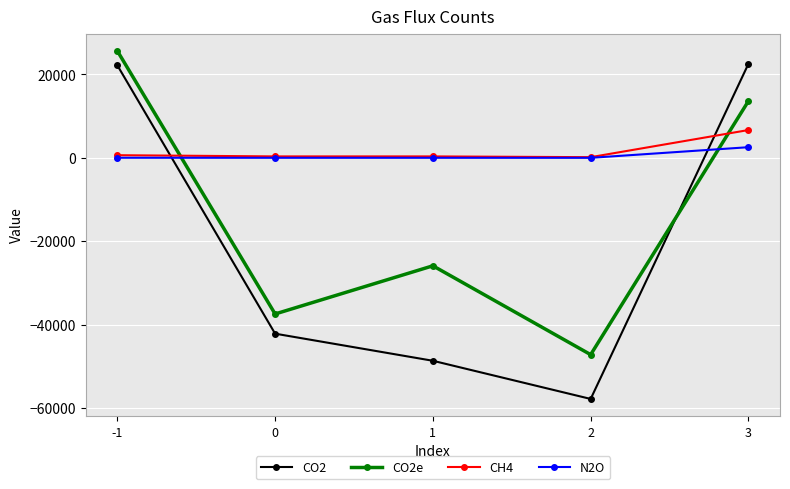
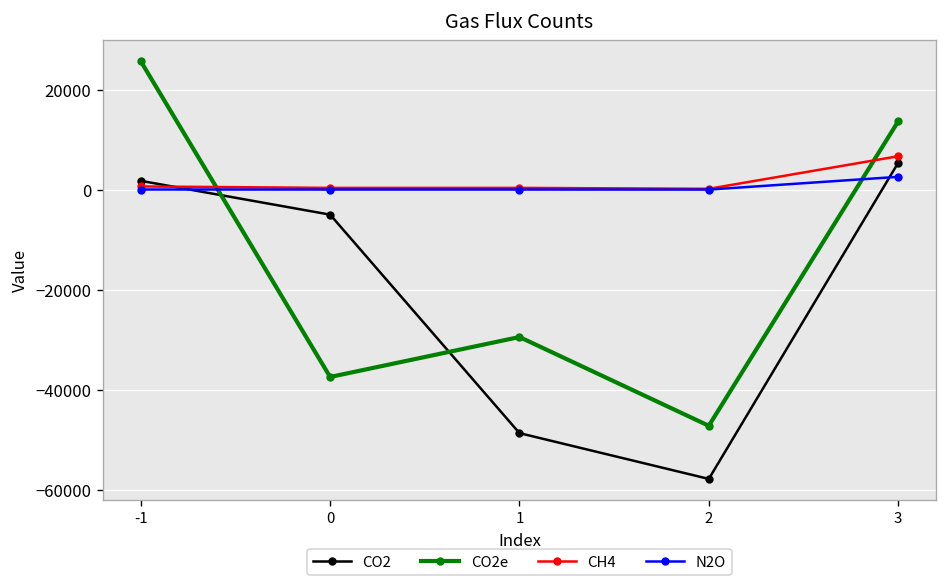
CO2, -1: 22000 -> 2000
CO2, 0: -42000 -> -5000
CO2e, 1: -26000 -> -29000
CO2, 3: 23000 -> 5000
